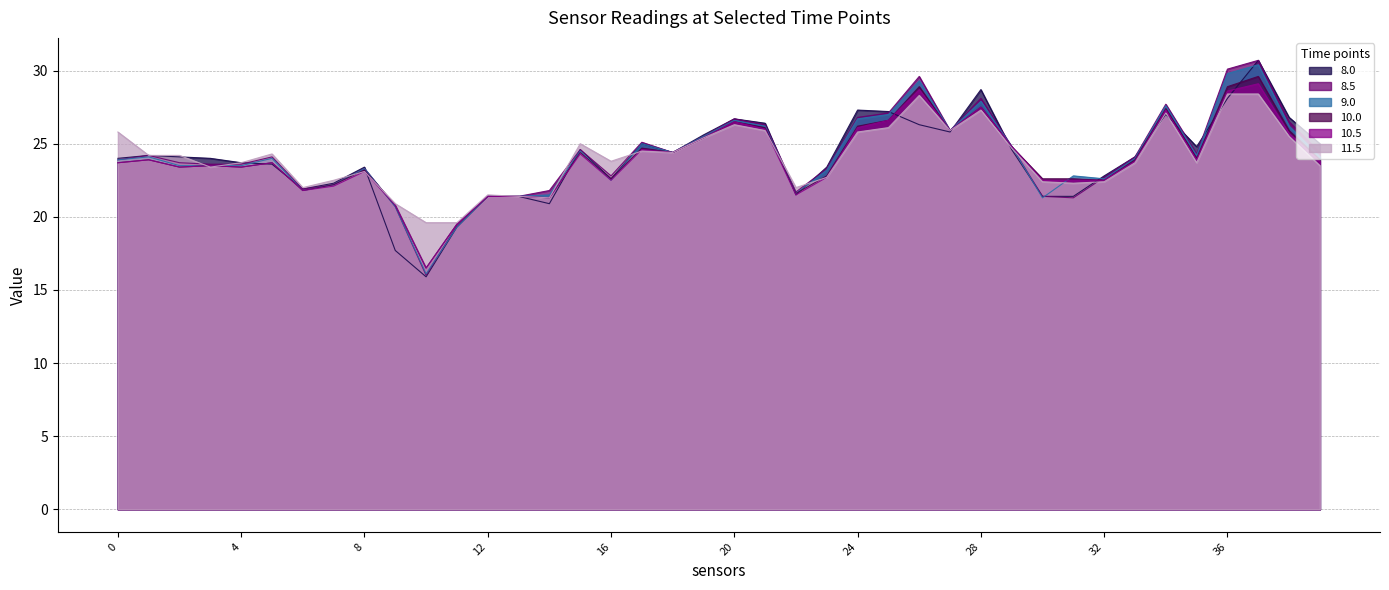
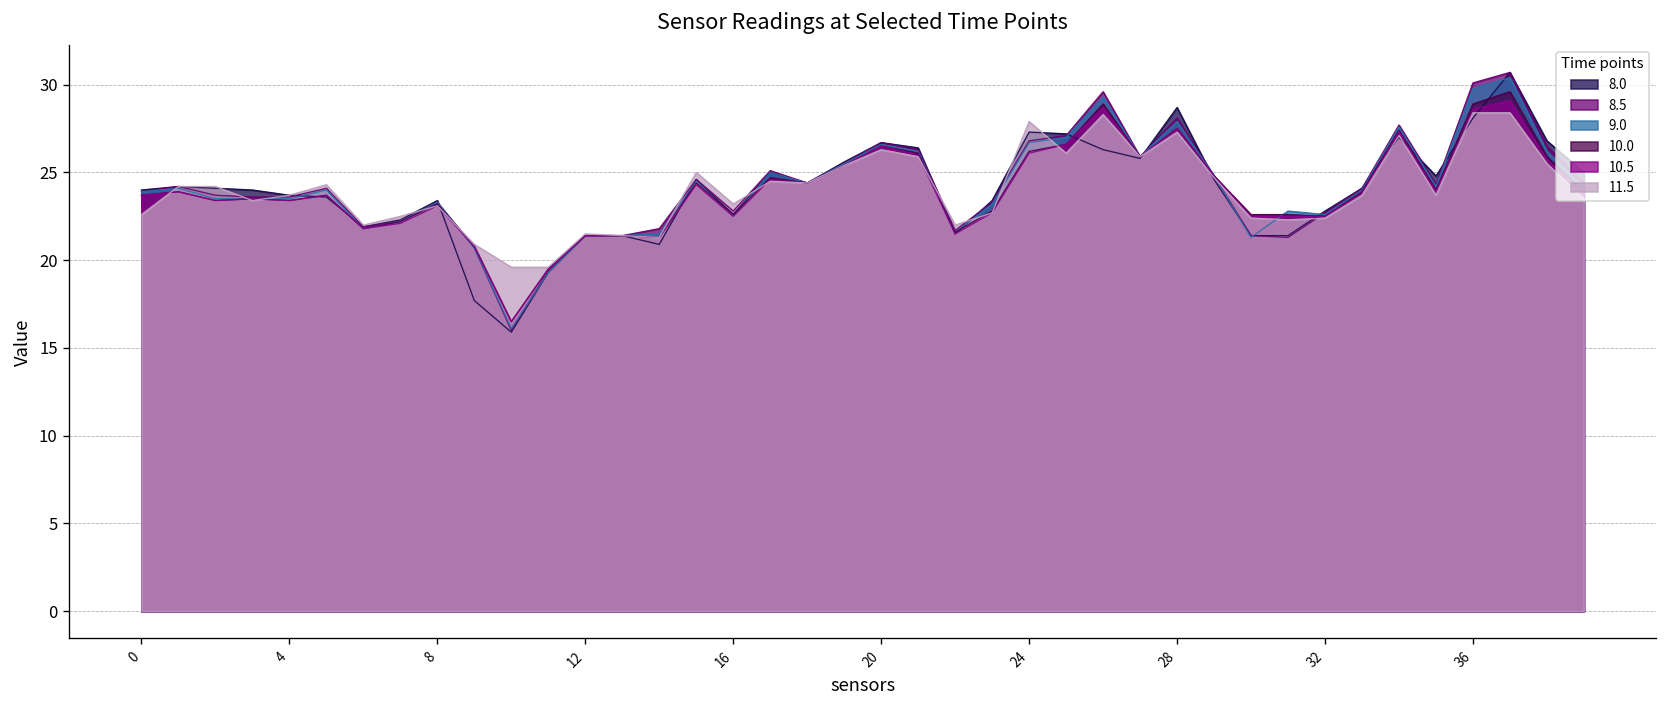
11.5, 0: 25.8 -> 22.6
11.5, 16: 23.8 -> 23.2
11.5, 24: 25.8 -> 27.9
